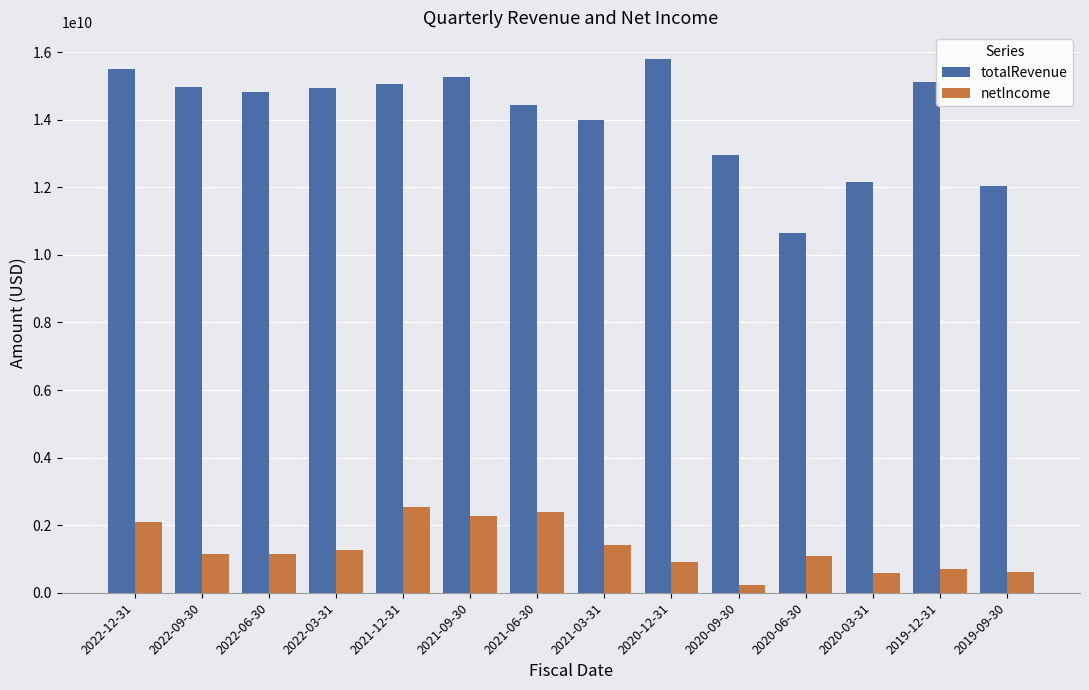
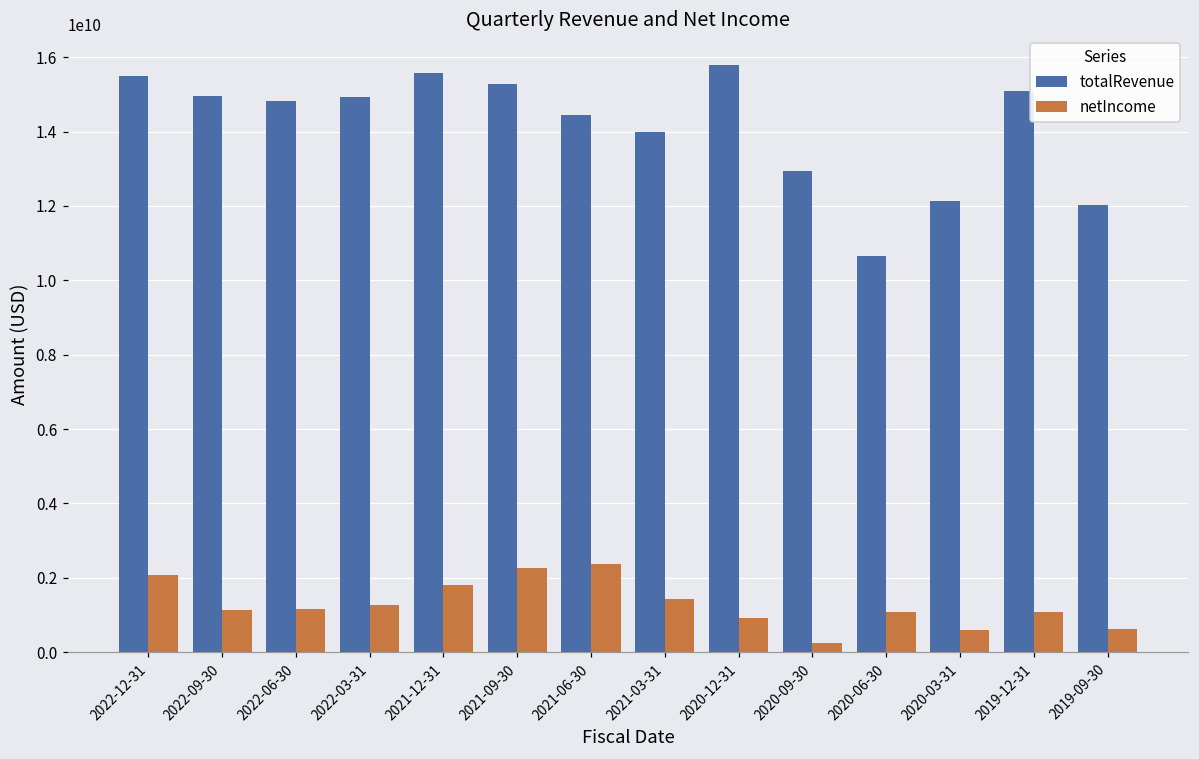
totalRevenue, 2021-12-31: 15100000000 -> 15600000000
netIncome, 2021-12-31: 2500000000 -> 1800000000
netIncome, 2019-12-31: 700000000 -> 1100000000
